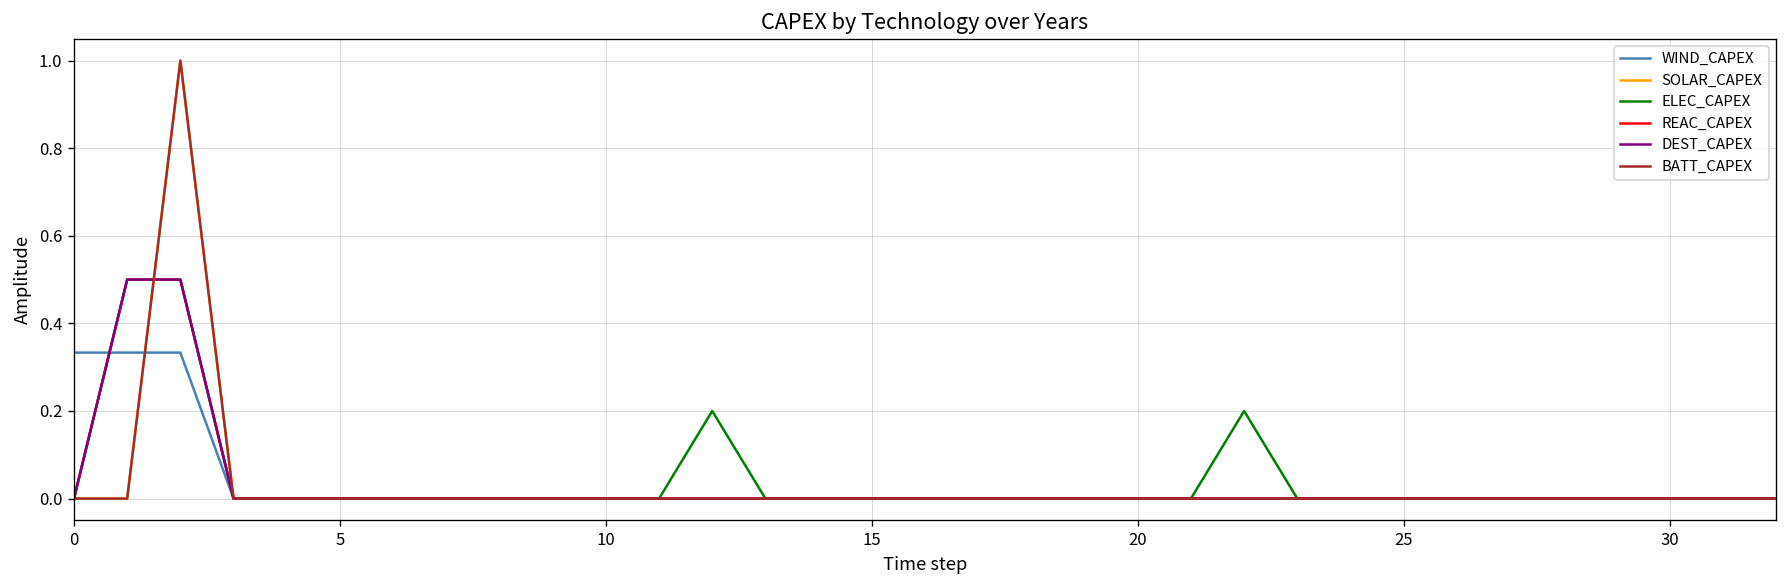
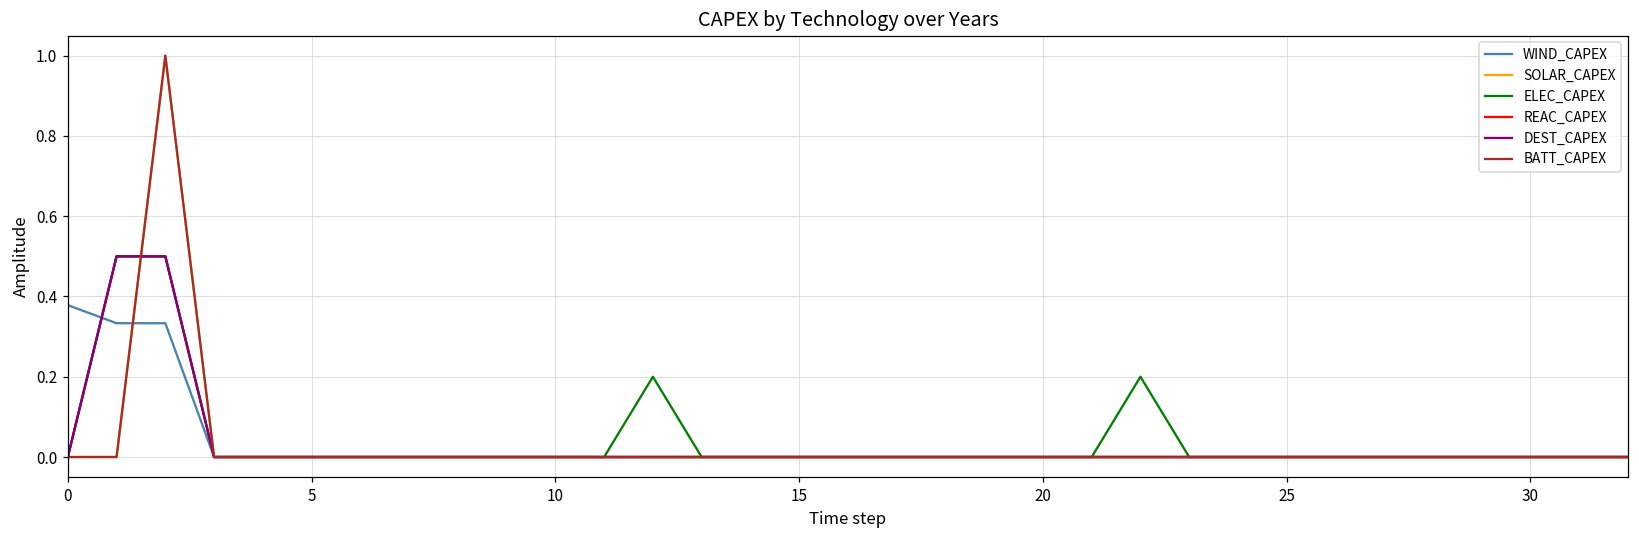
WIND_CAPEX, 0: 0.33 -> 0.38
